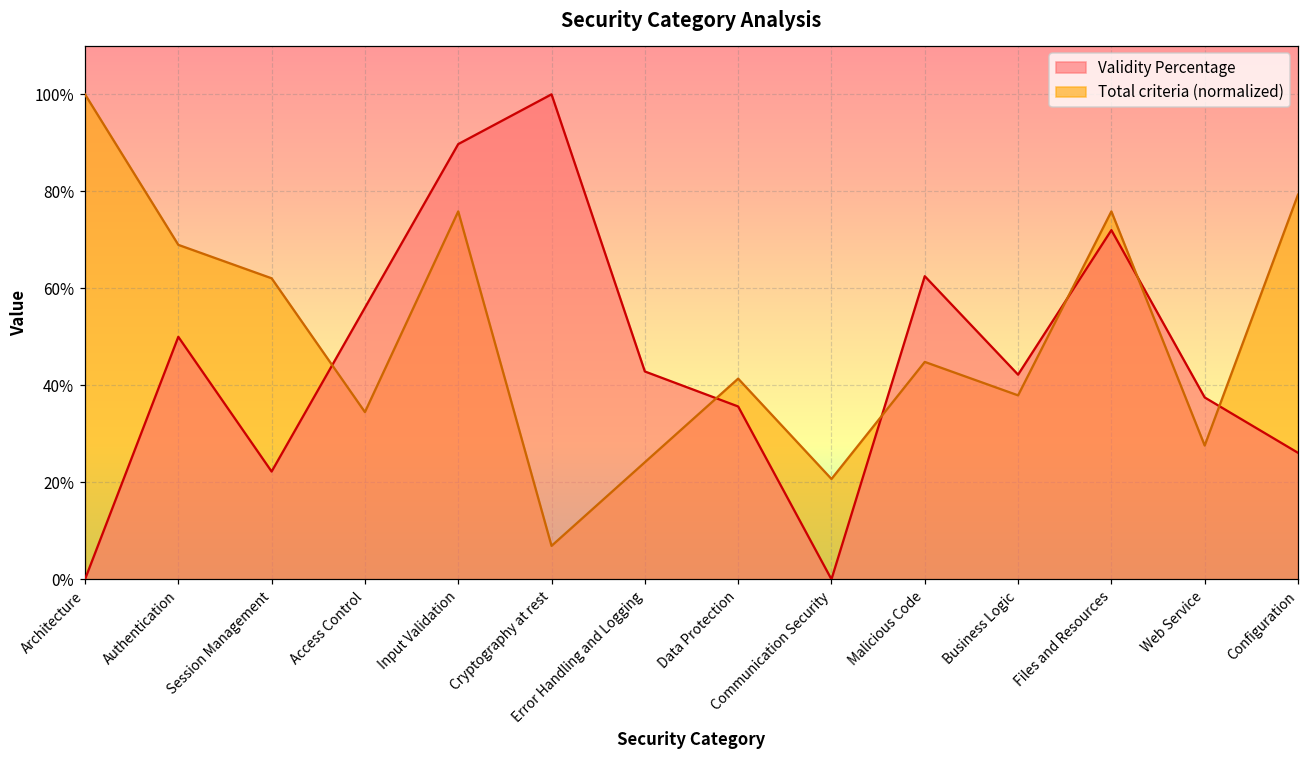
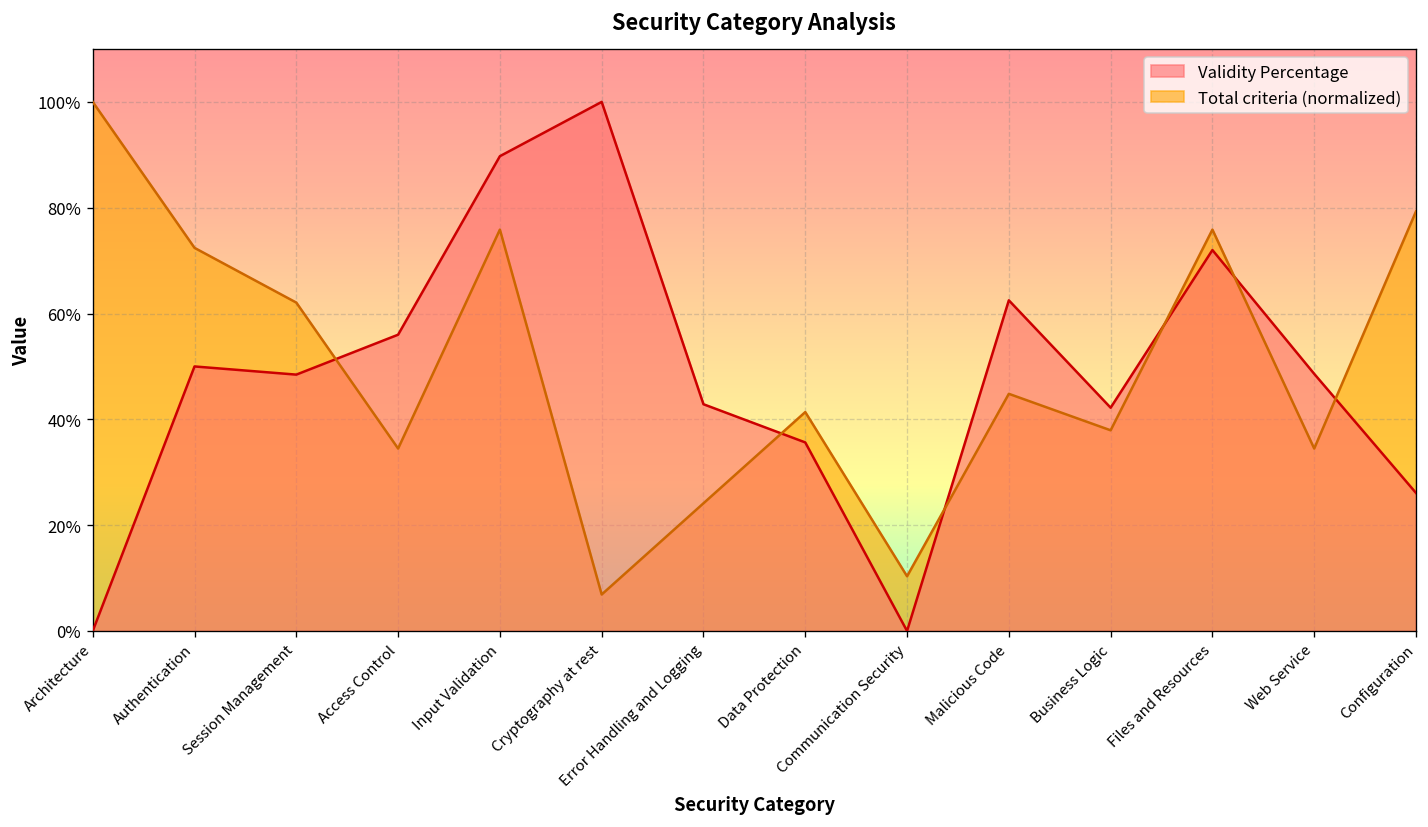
Total criteria (normalized), Authentication: 69% -> 72%
Validity Percentage, Session Management: 22% -> 48%
Total criteria (normalized), Communication Security: 21% -> 10%
Validity Percentage, Web Service: 38% -> 49%
Total criteria (normalized), Web Service: 28% -> 34%
